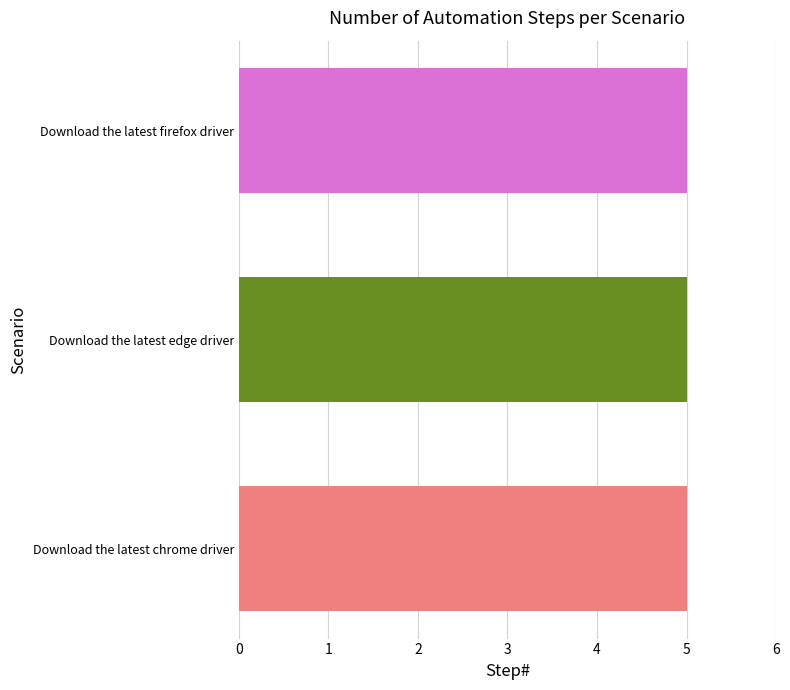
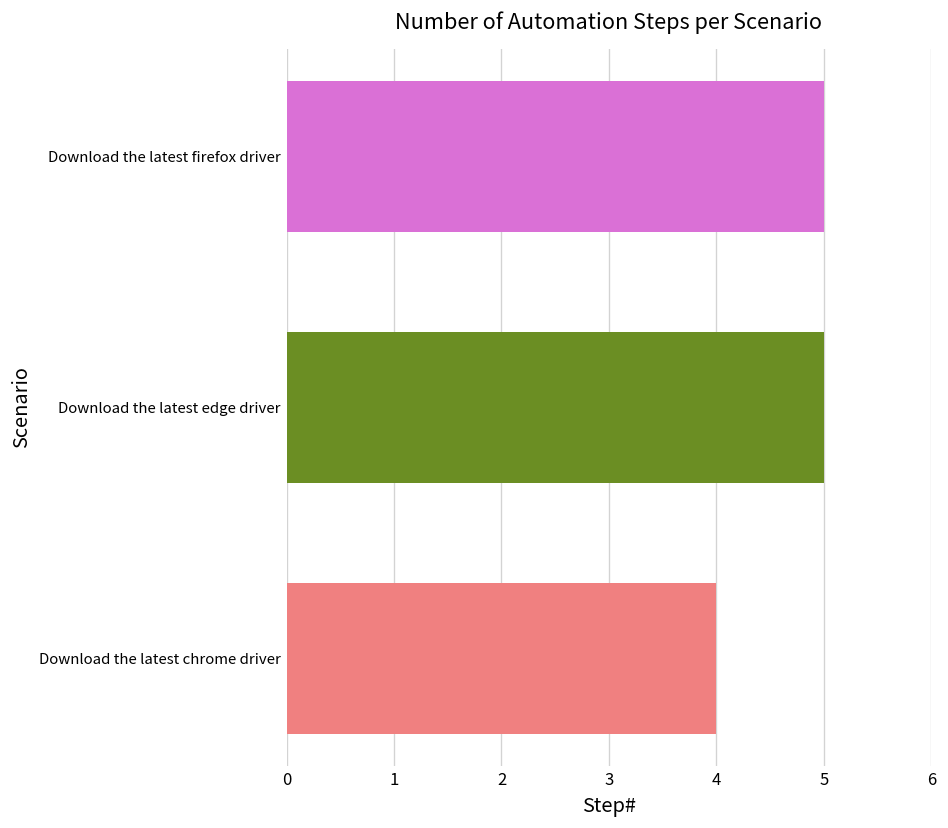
Download the latest chrome driver: 5 -> 4
